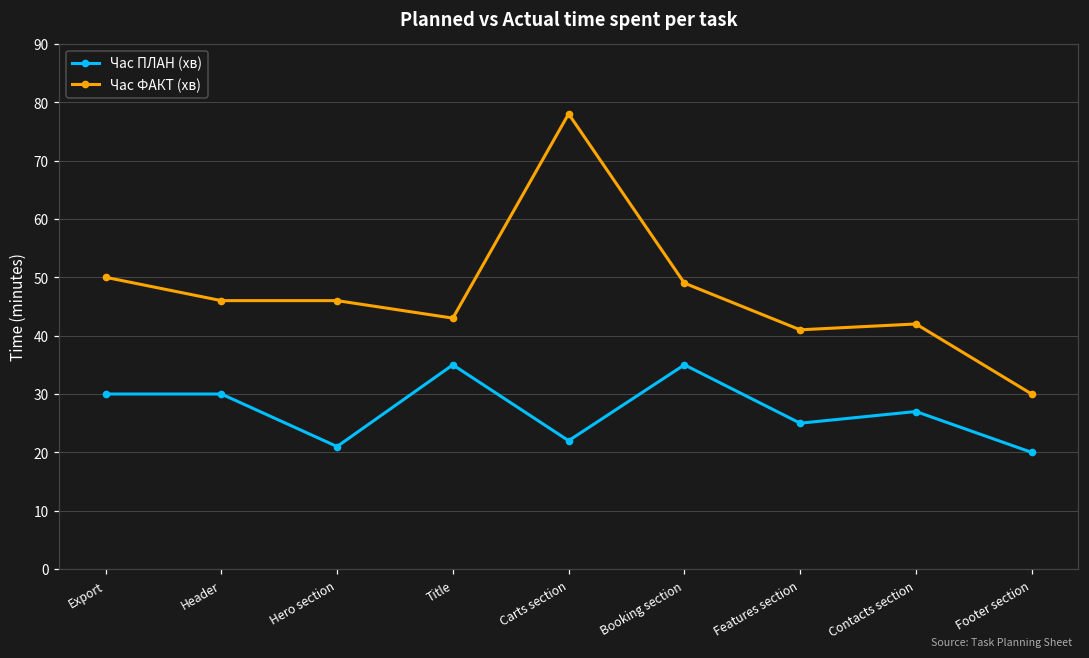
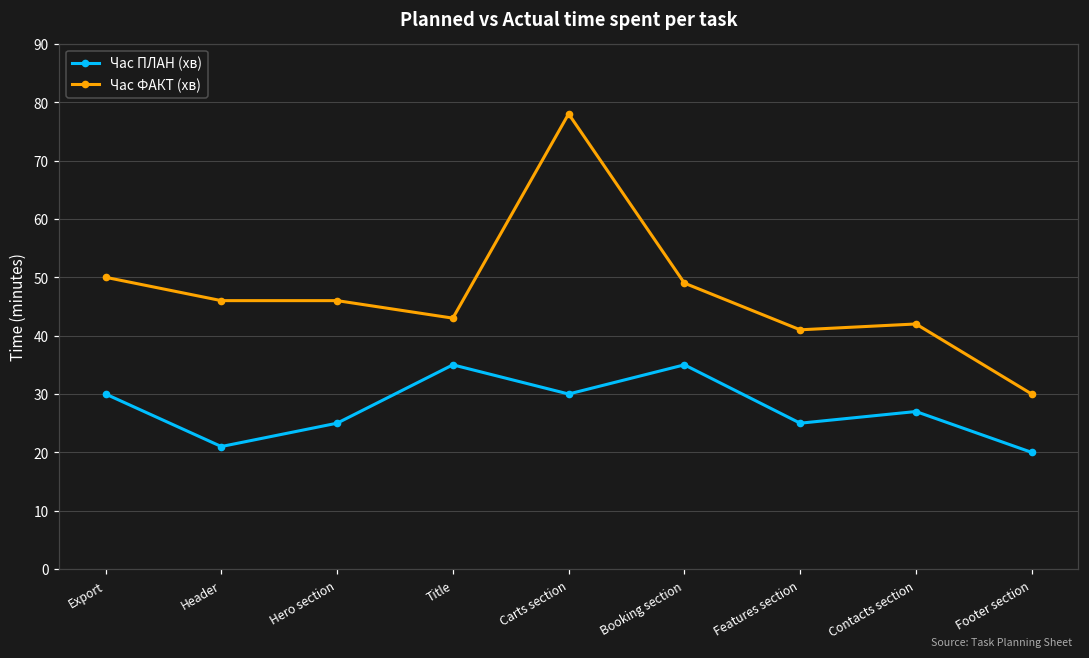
Час ПЛАН (хв), Header: 30 -> 21
Час ПЛАН (хв), Hero section: 21 -> 25
Час ПЛАН (хв), Carts section: 22 -> 30
